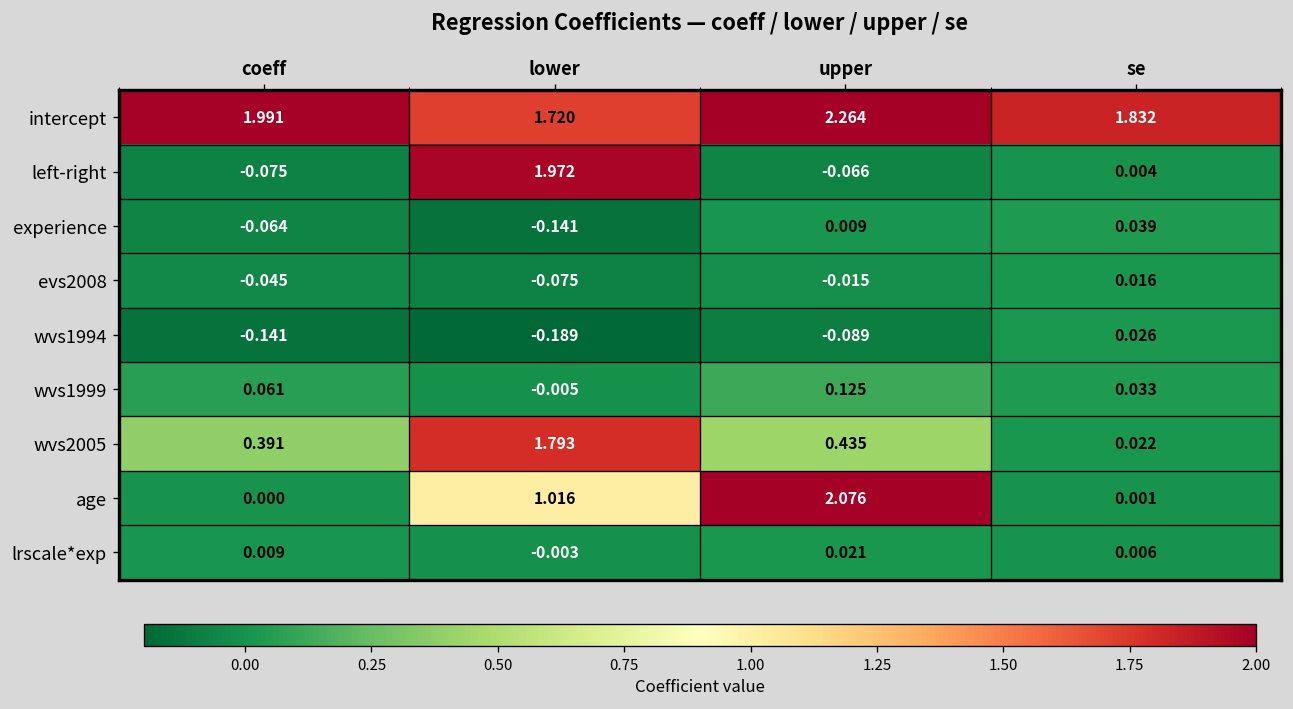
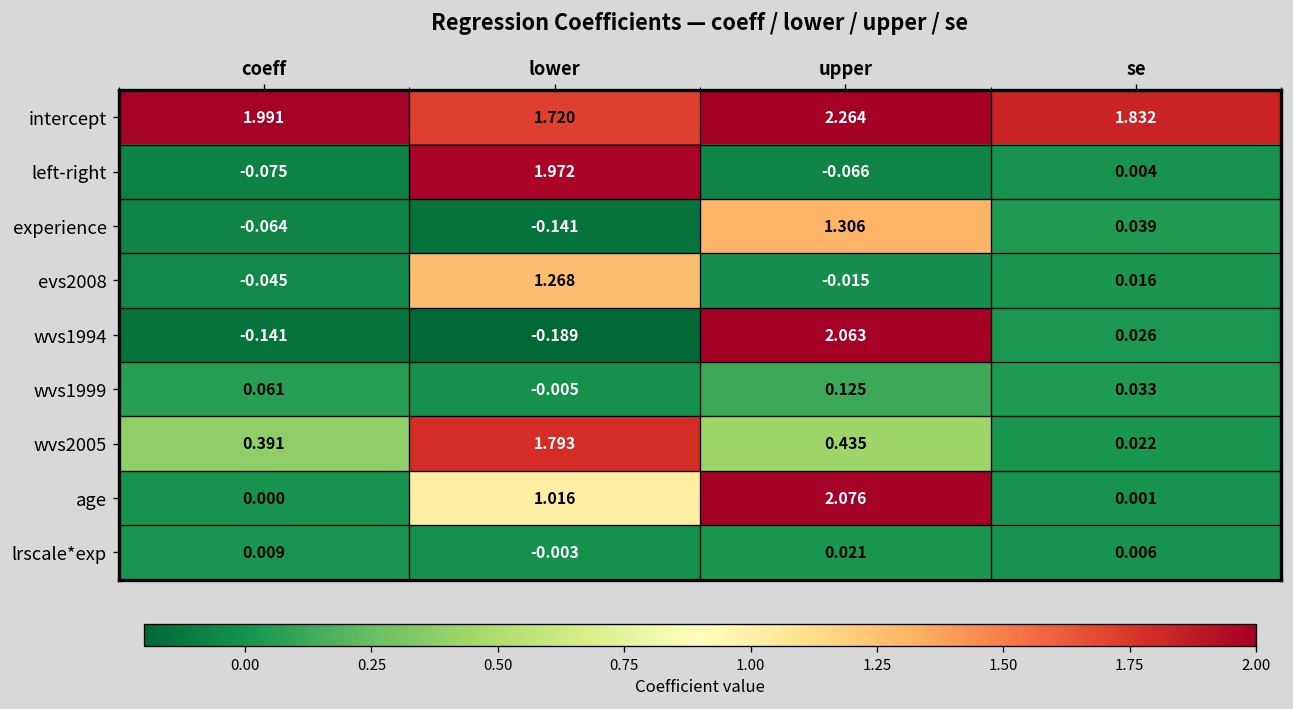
experience, upper: 0.009 -> 1.306
evs2008, lower: -0.075 -> 1.268
wvs1994, upper: -0.089 -> 2.063
